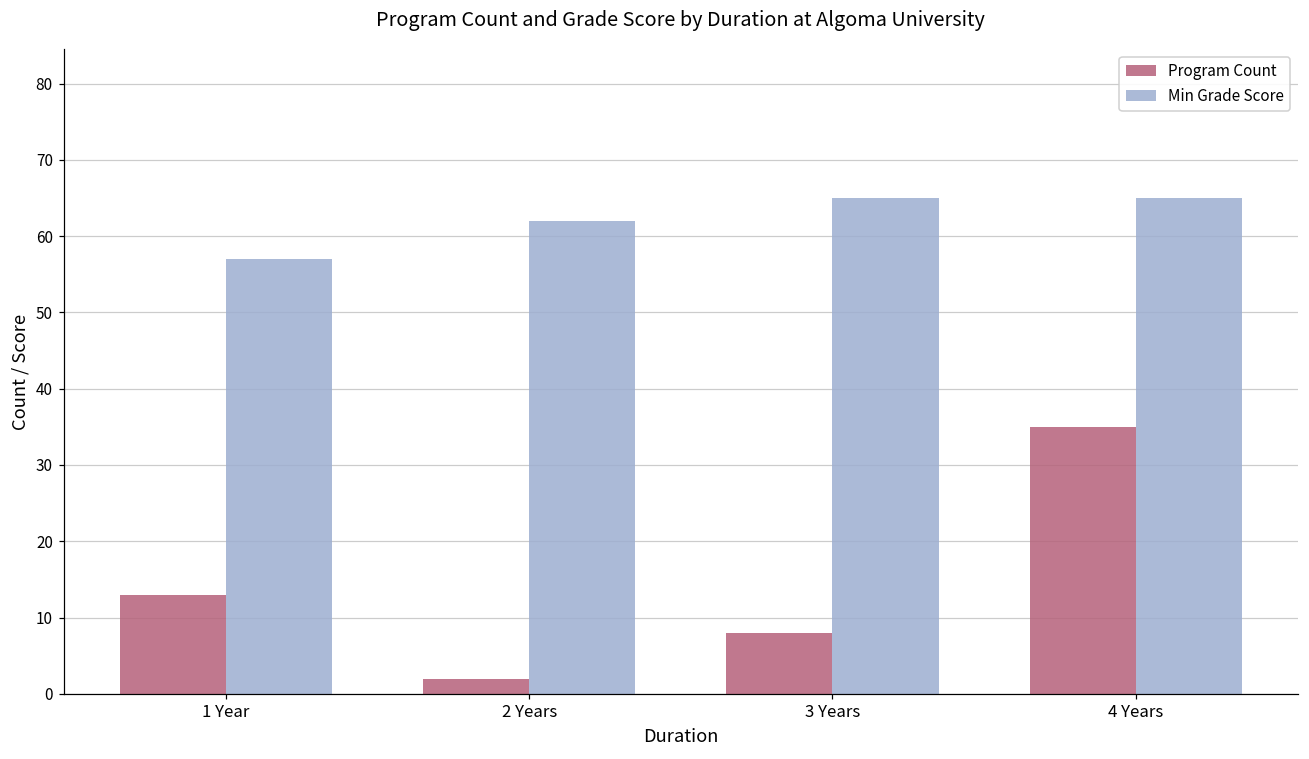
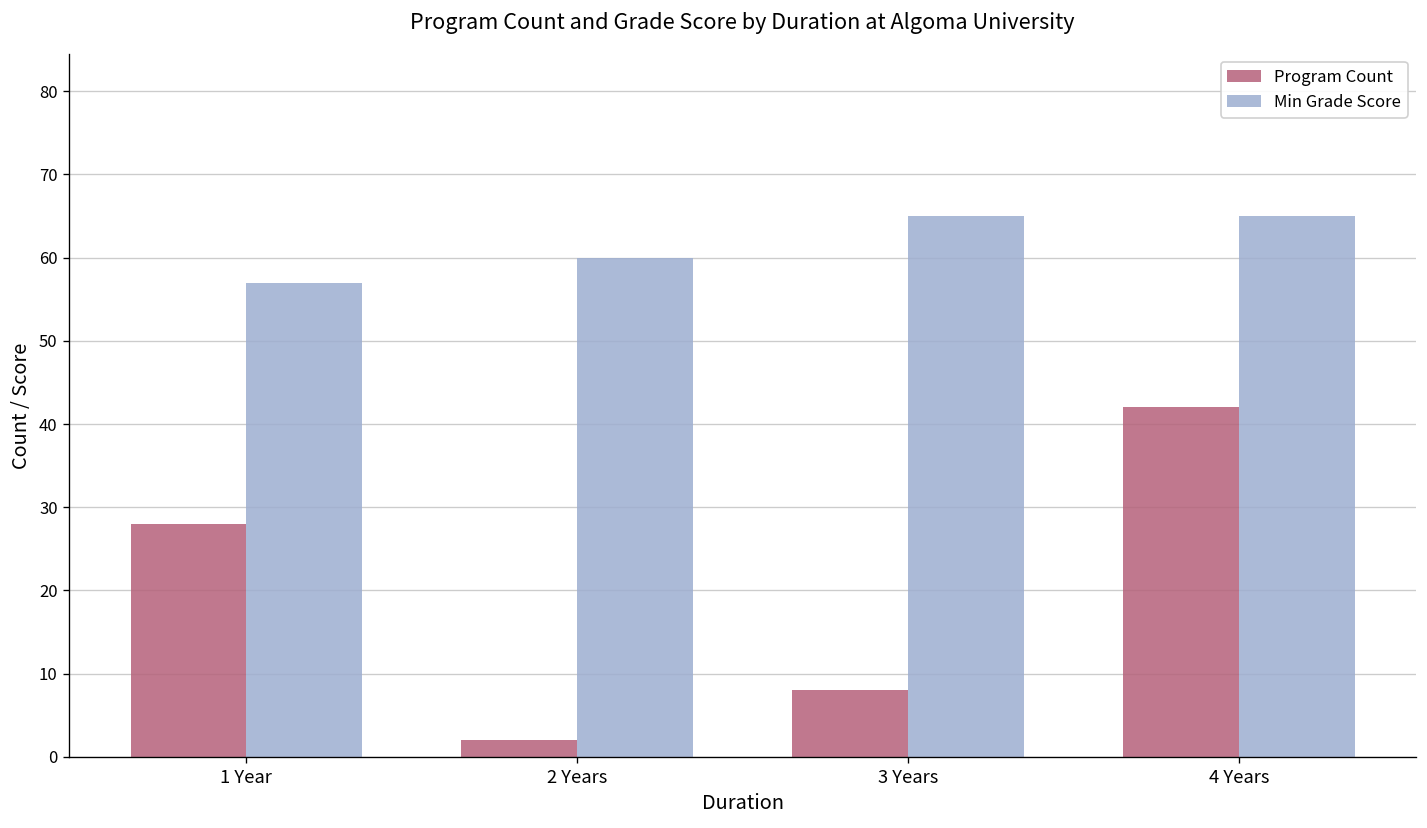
Program Count, 1 Year: 13 -> 28
Min Grade Score, 2 Years: 62 -> 60
Program Count, 4 Years: 35 -> 42
